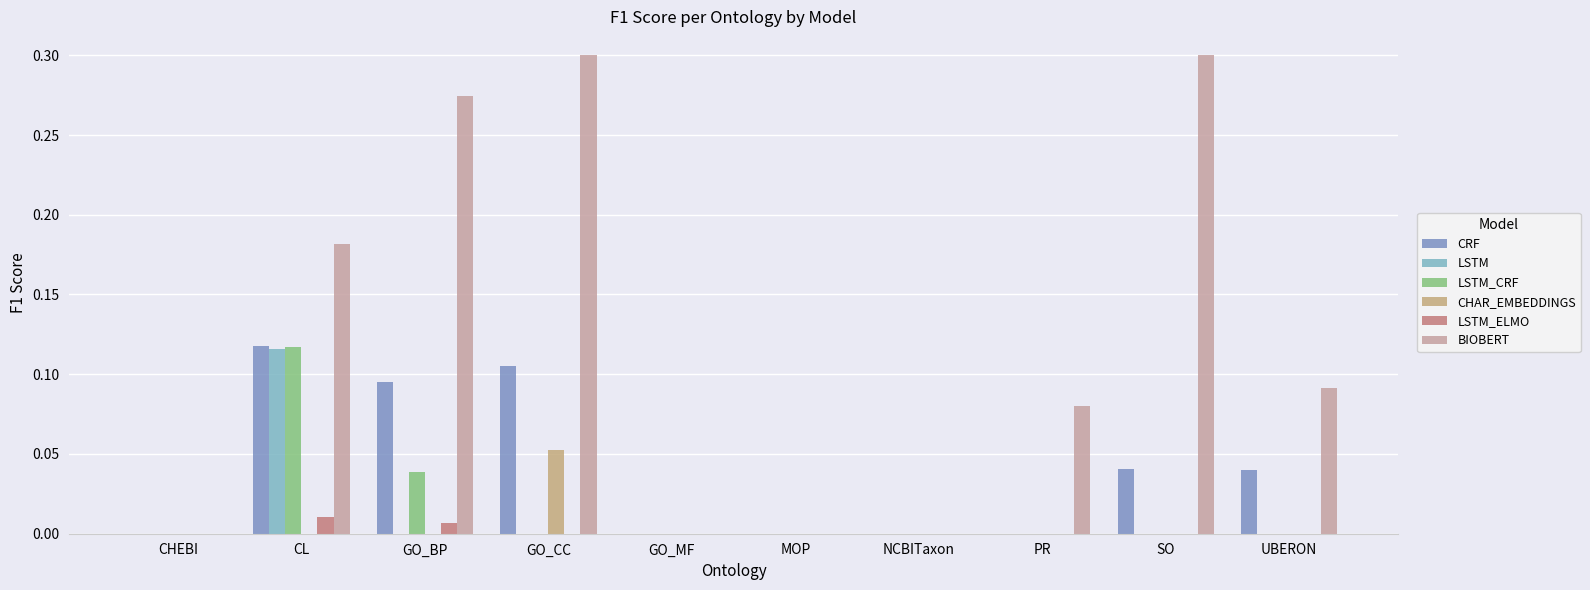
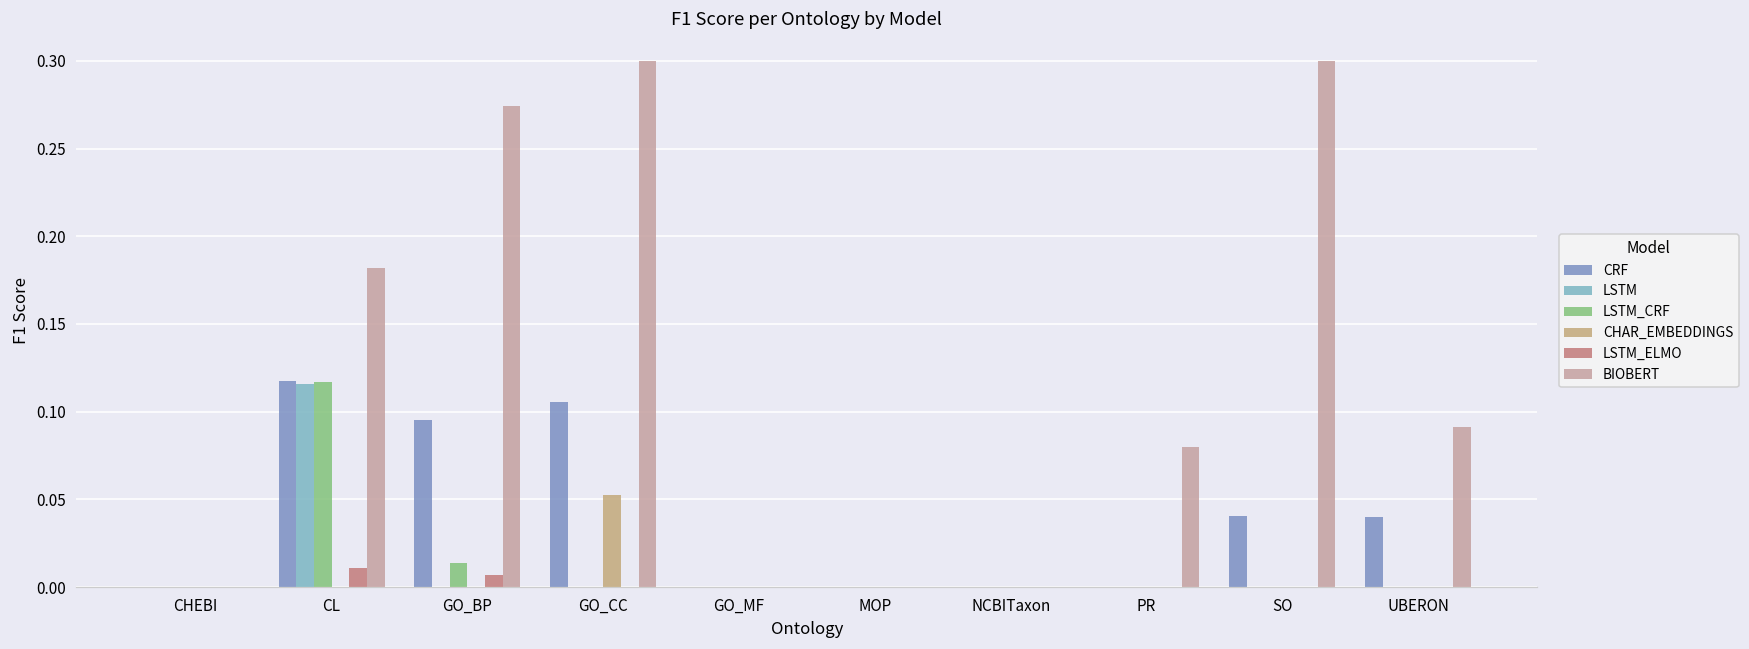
LSTM_CRF, GO_BP: 0.039 -> 0.014
